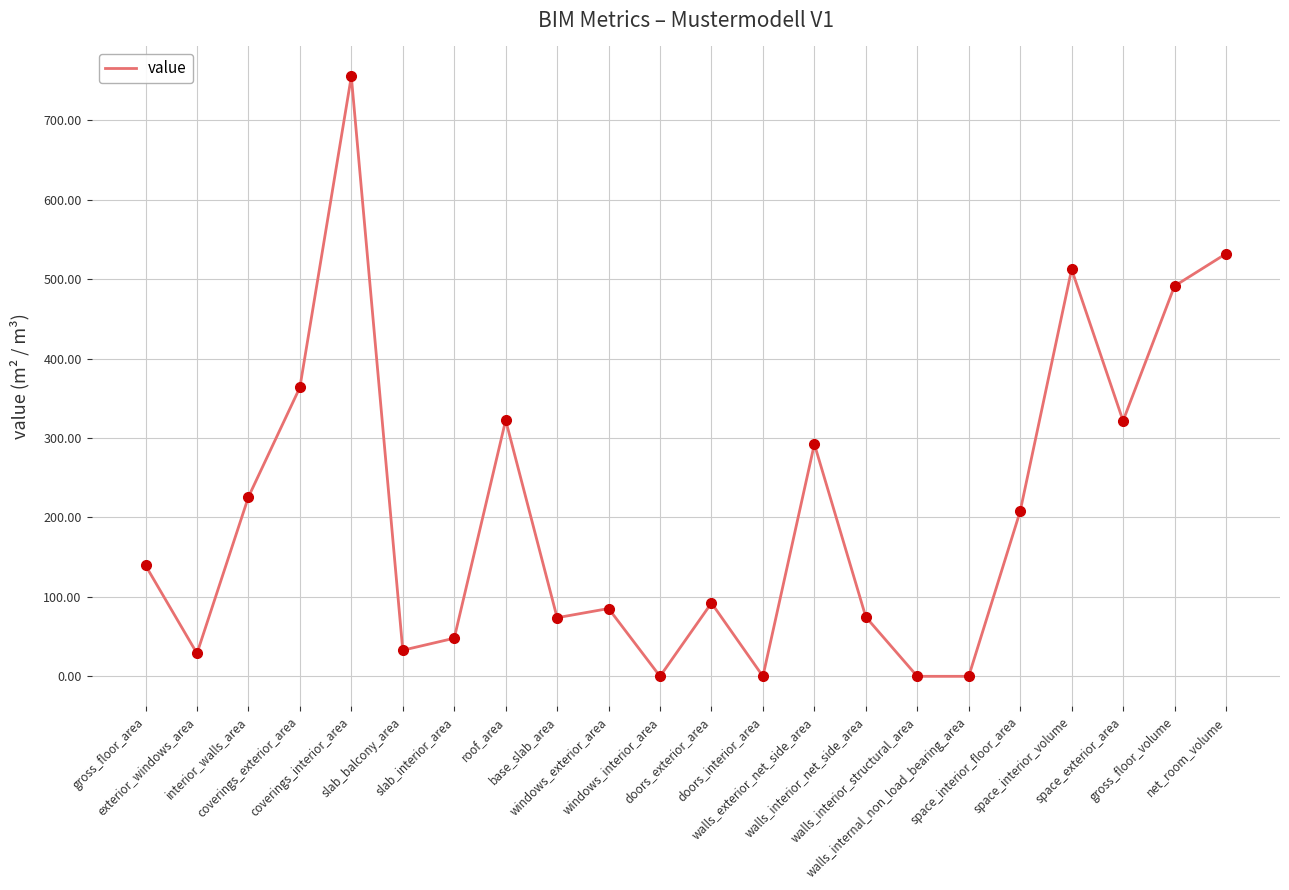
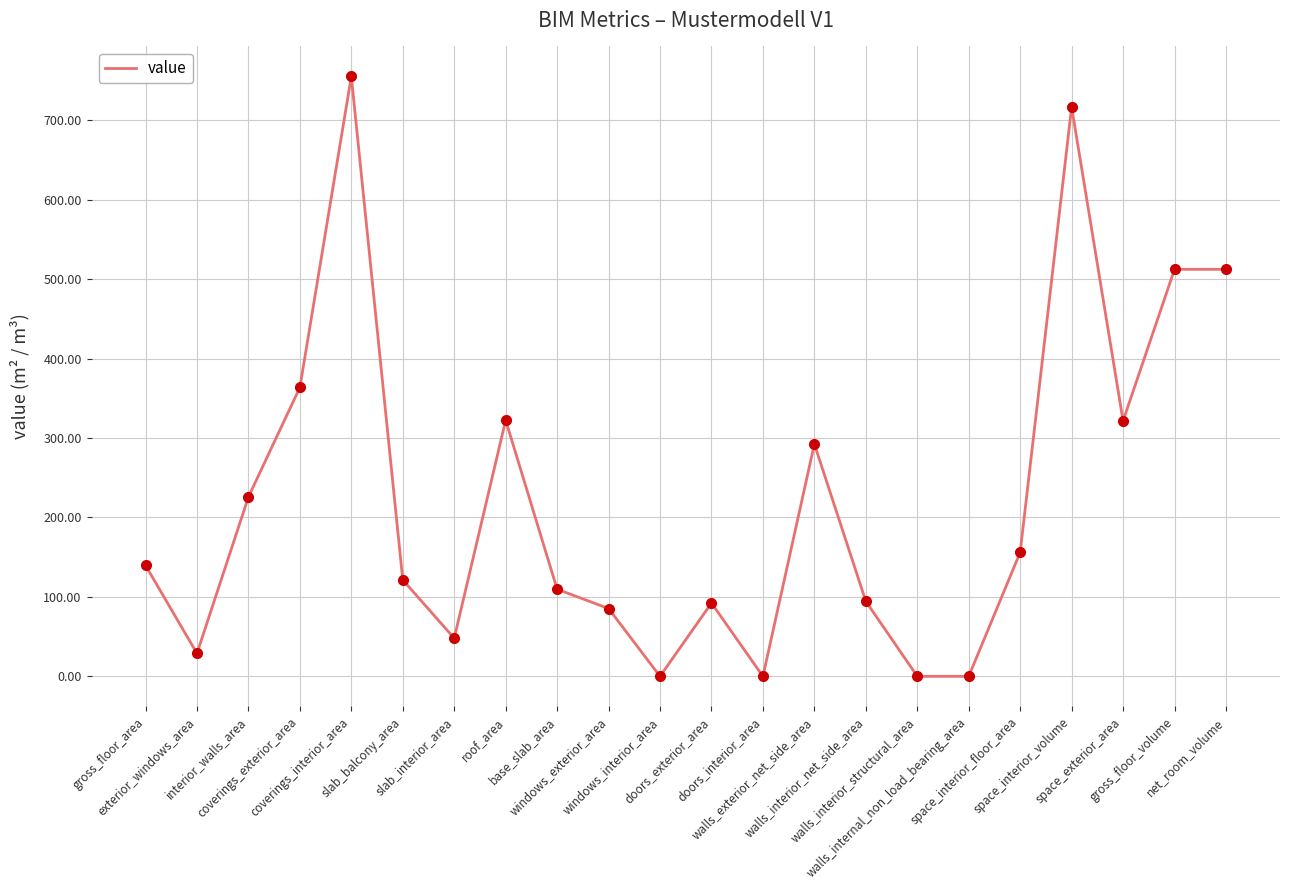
slab_balcony_area: 30 -> 120
base_slab_area: 70 -> 110
walls_interior_net_side_area: 70 -> 90
space_interior_floor_area: 210 -> 160
space_interior_volume: 510 -> 720
gross_floor_volume: 490 -> 510
net_room_volume: 530 -> 510
